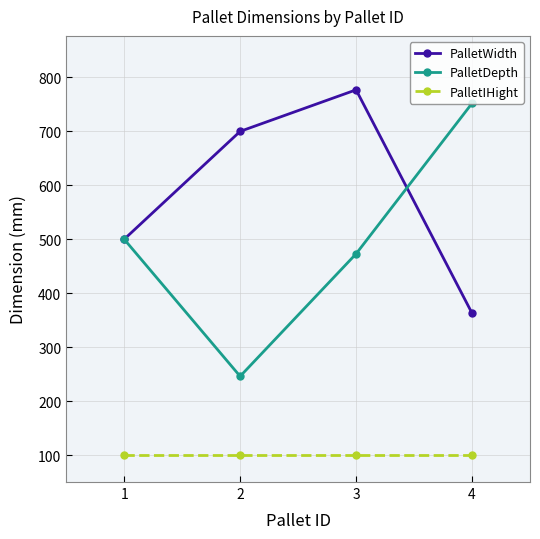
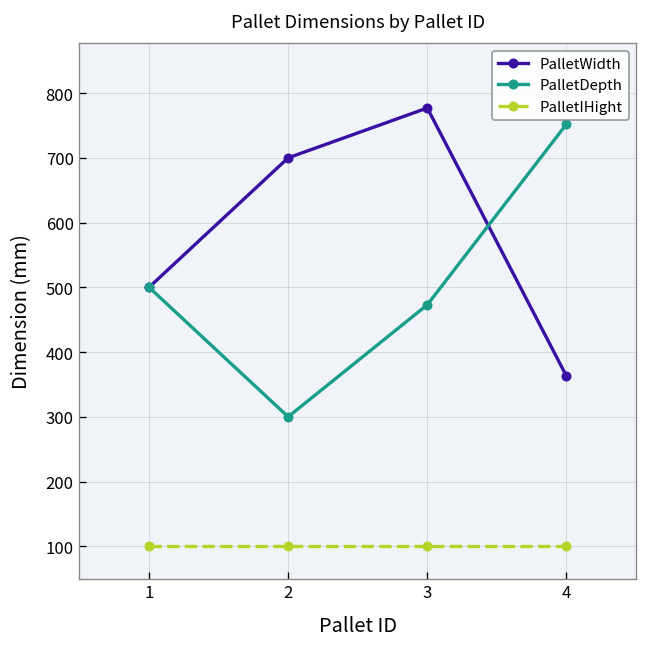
PalletDepth, 2: 250 -> 300
